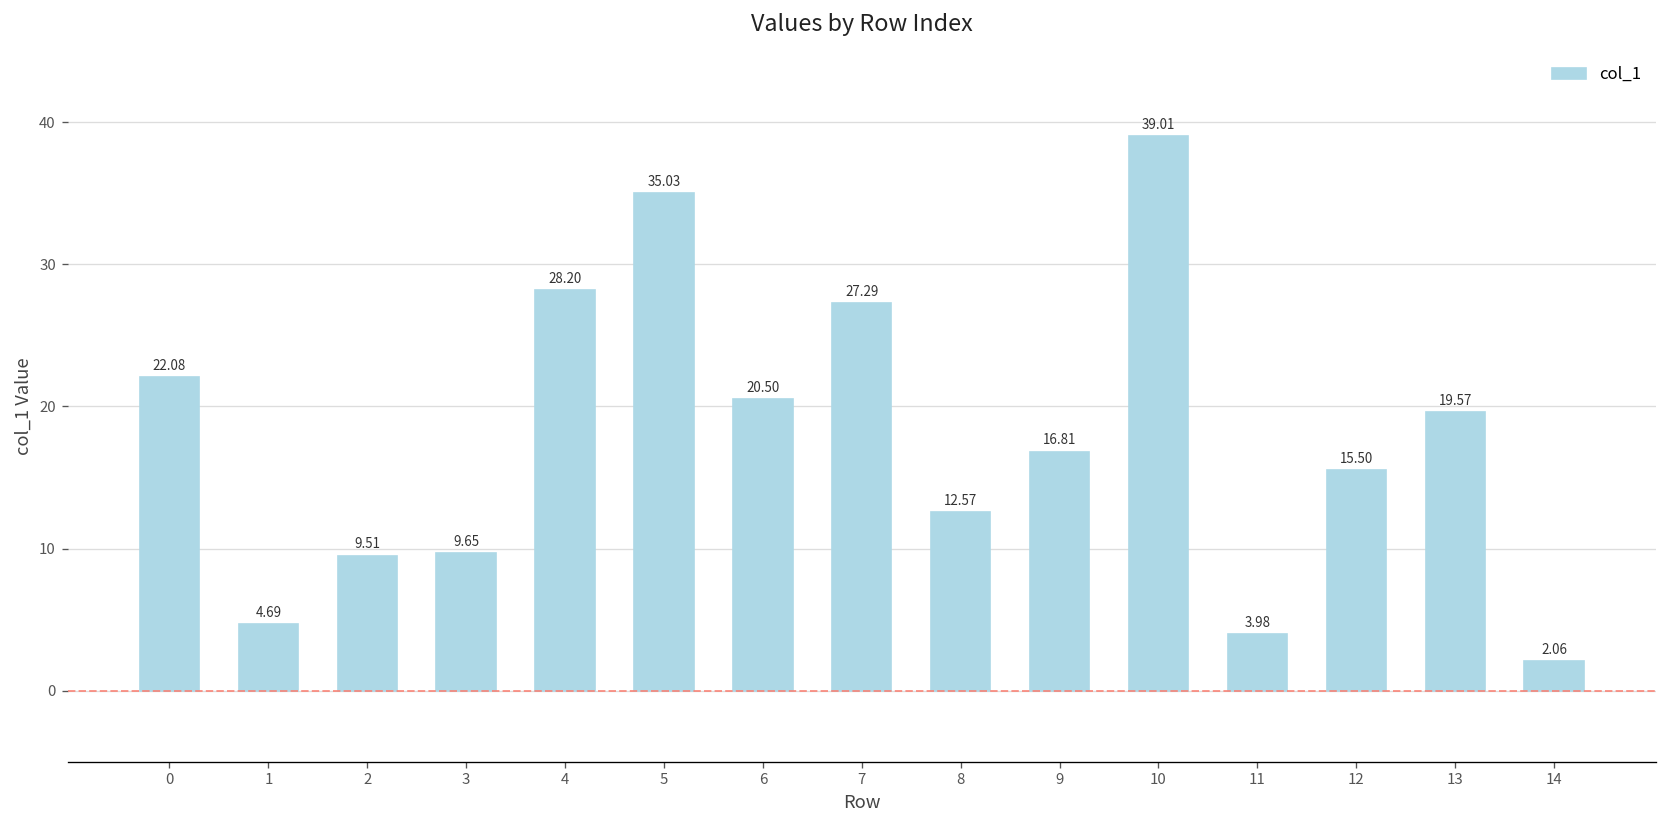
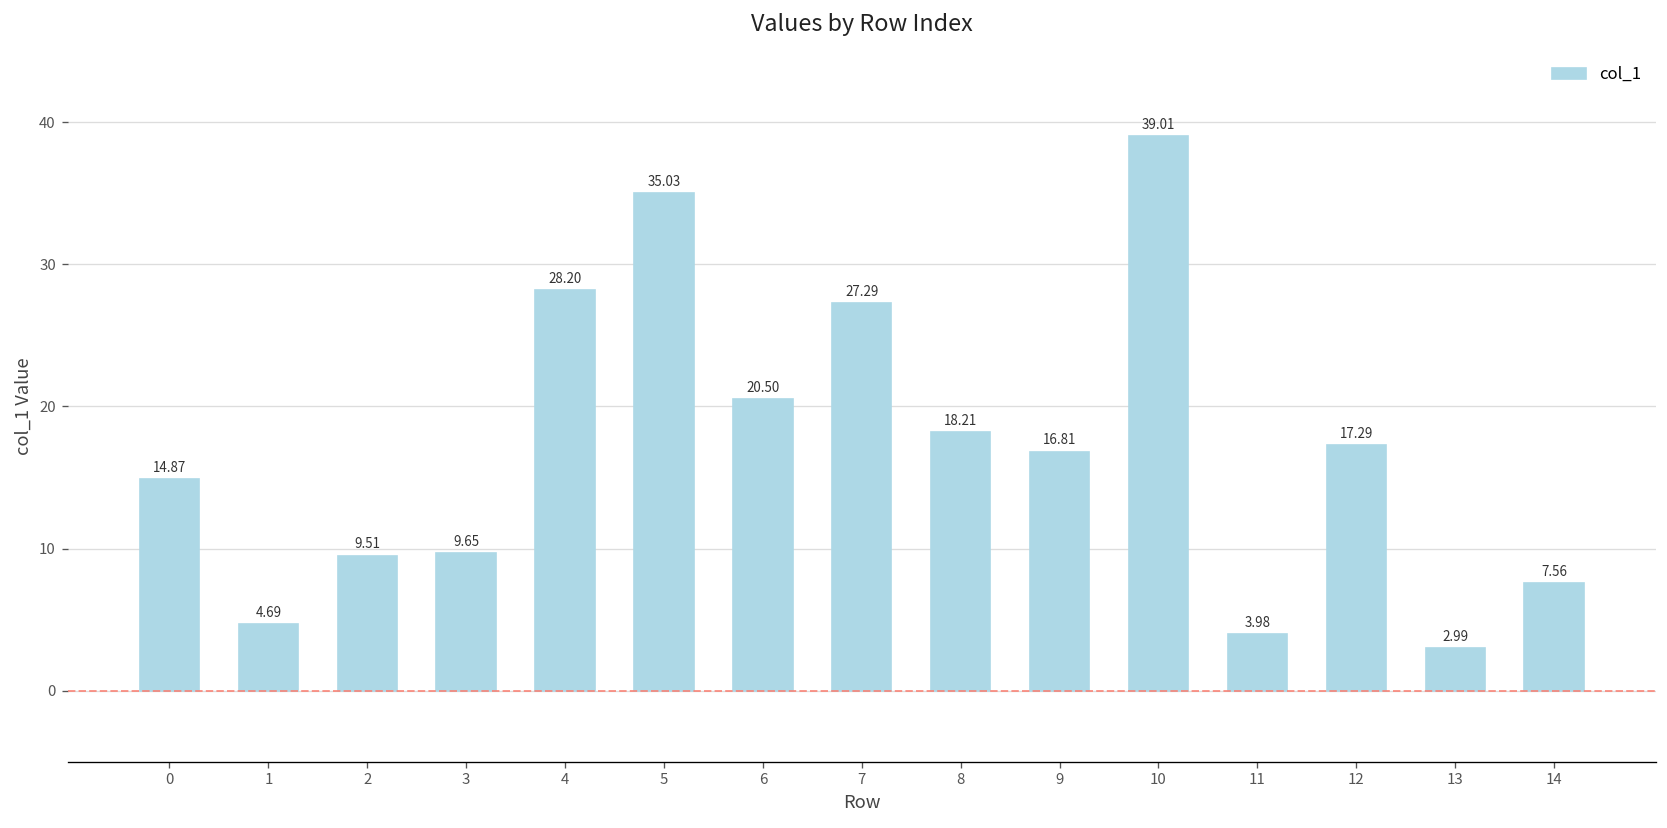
0: 22.08 -> 14.87
8: 12.57 -> 18.21
12: 15.50 -> 17.29
13: 19.57 -> 2.99
14: 2.06 -> 7.56
